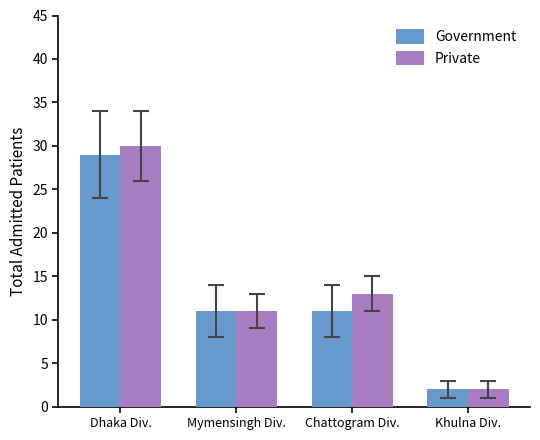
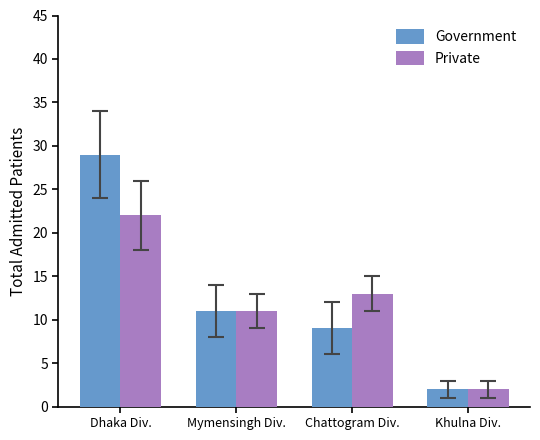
Private, Dhaka Div.: 30 -> 22
Government, Chattogram Div.: 11 -> 9
